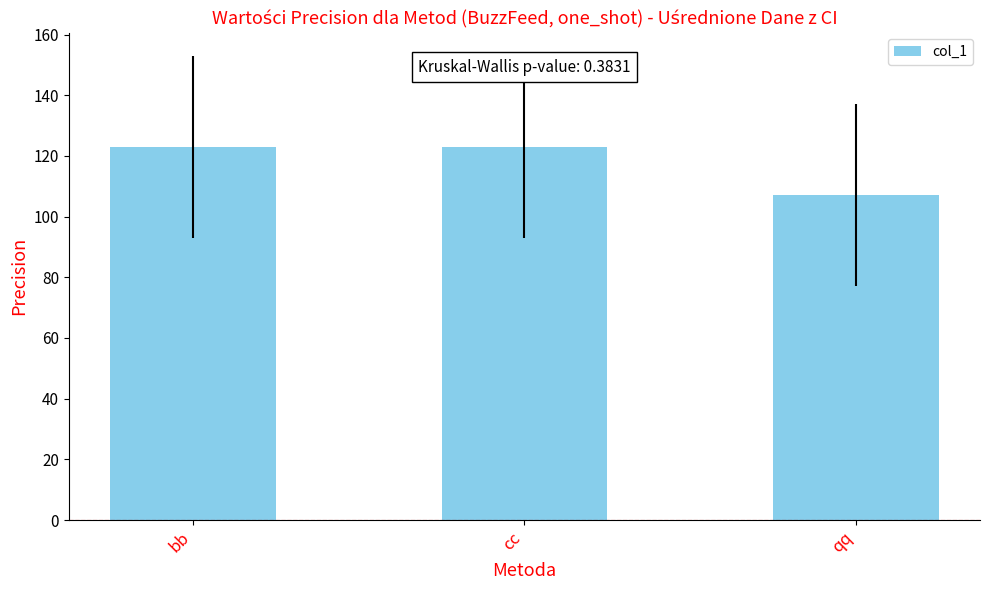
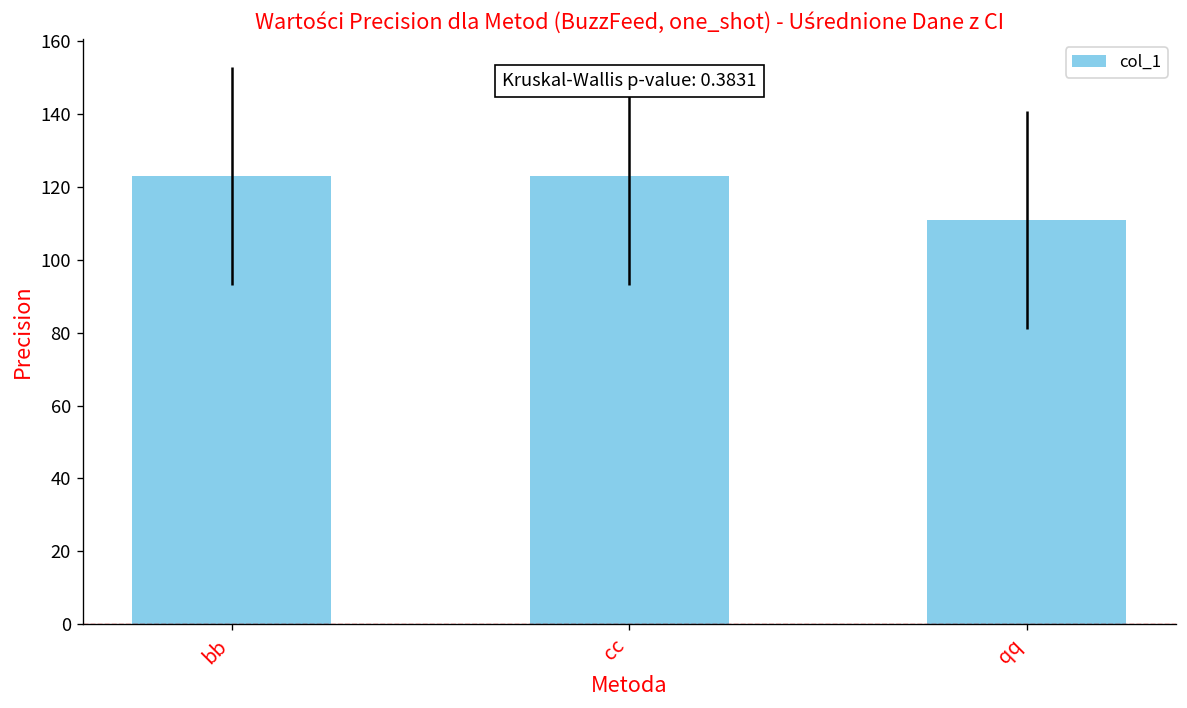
qq: 107 -> 111
